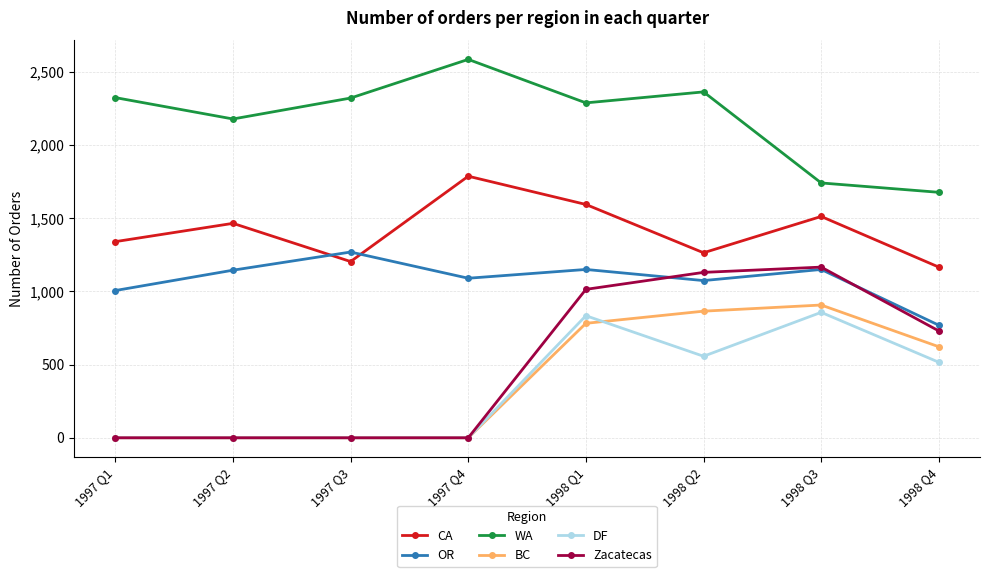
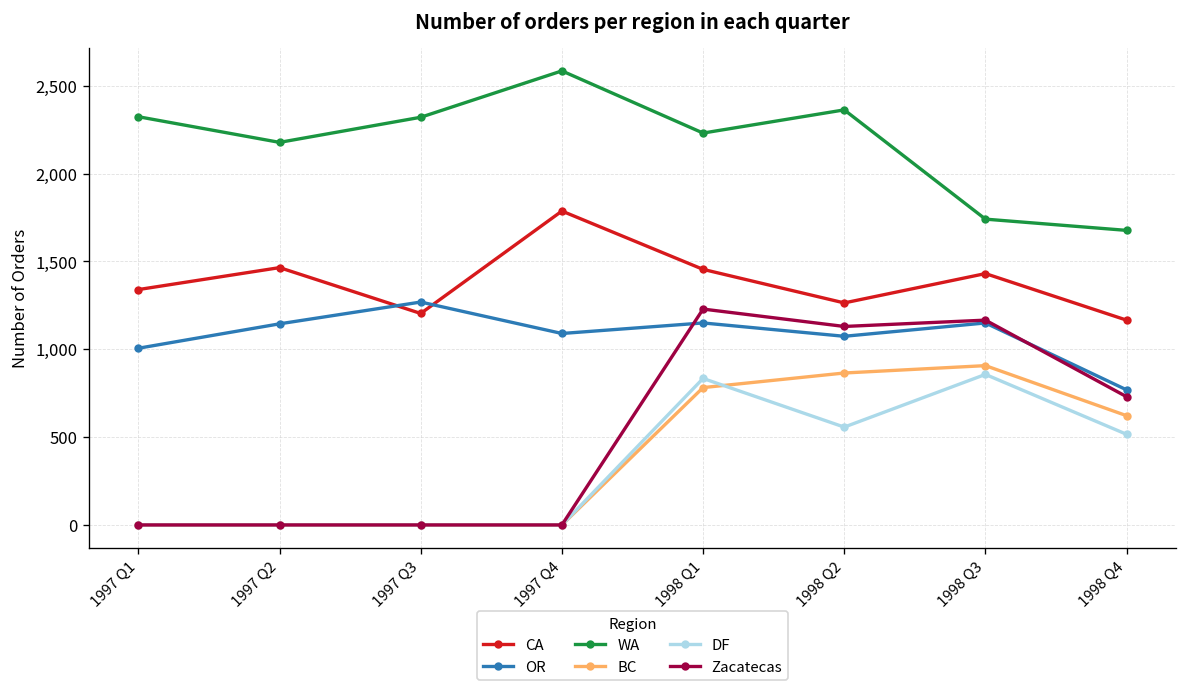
CA, 1998 Q1: 1,590 -> 1,460
WA, 1998 Q1: 2,290 -> 2,230
Zacatecas, 1998 Q1: 1,010 -> 1,230
CA, 1998 Q3: 1,510 -> 1,430
